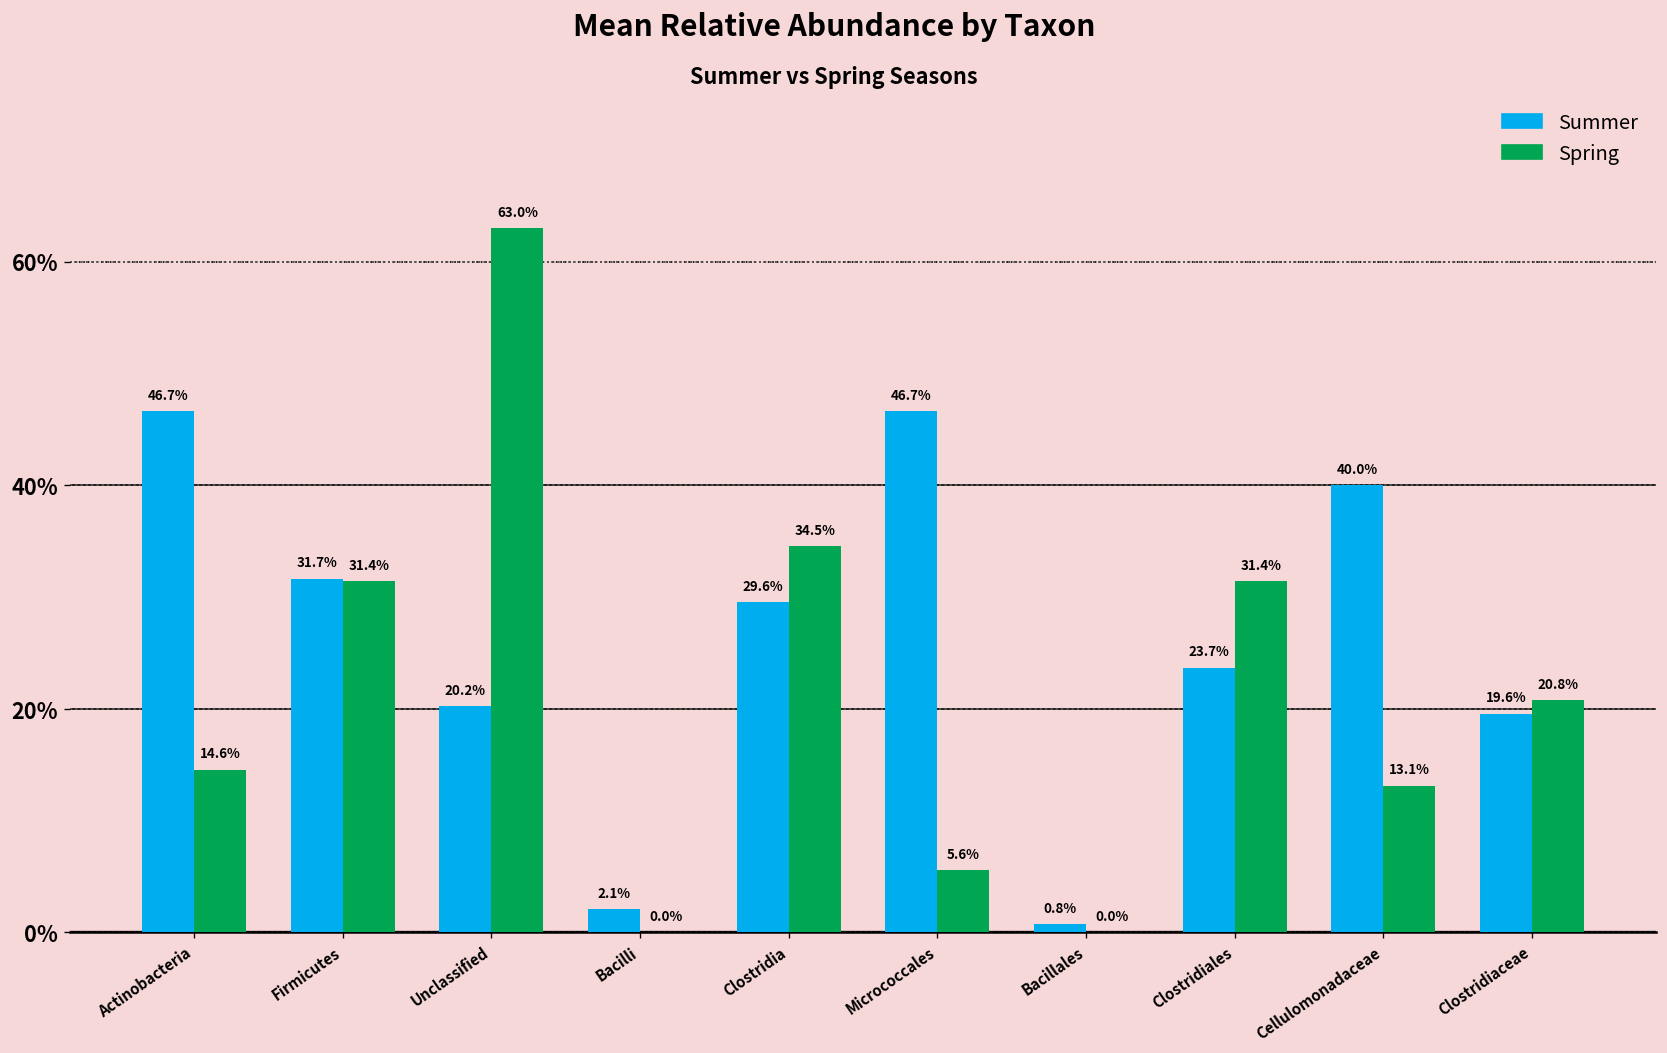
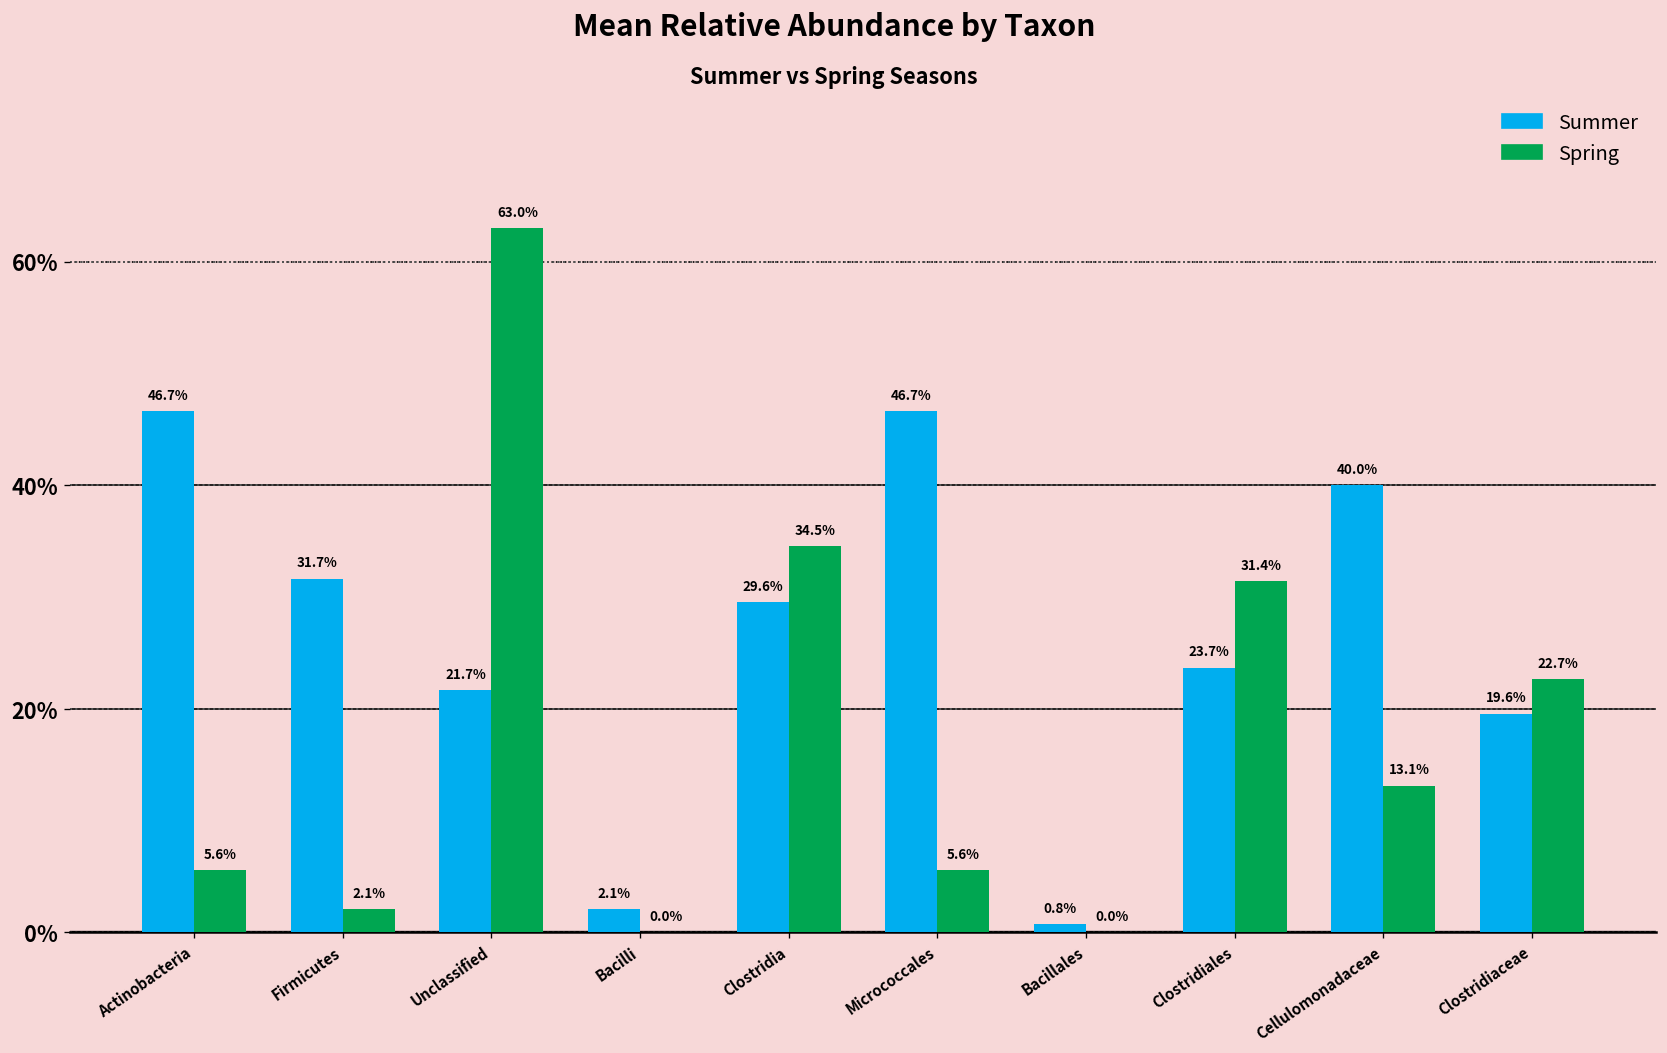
Spring, Actinobacteria: 14.6% -> 5.6%
Spring, Firmicutes: 31.4% -> 2.1%
Summer, Unclassified: 20.2% -> 21.7%
Spring, Clostridiaceae: 20.8% -> 22.7%
